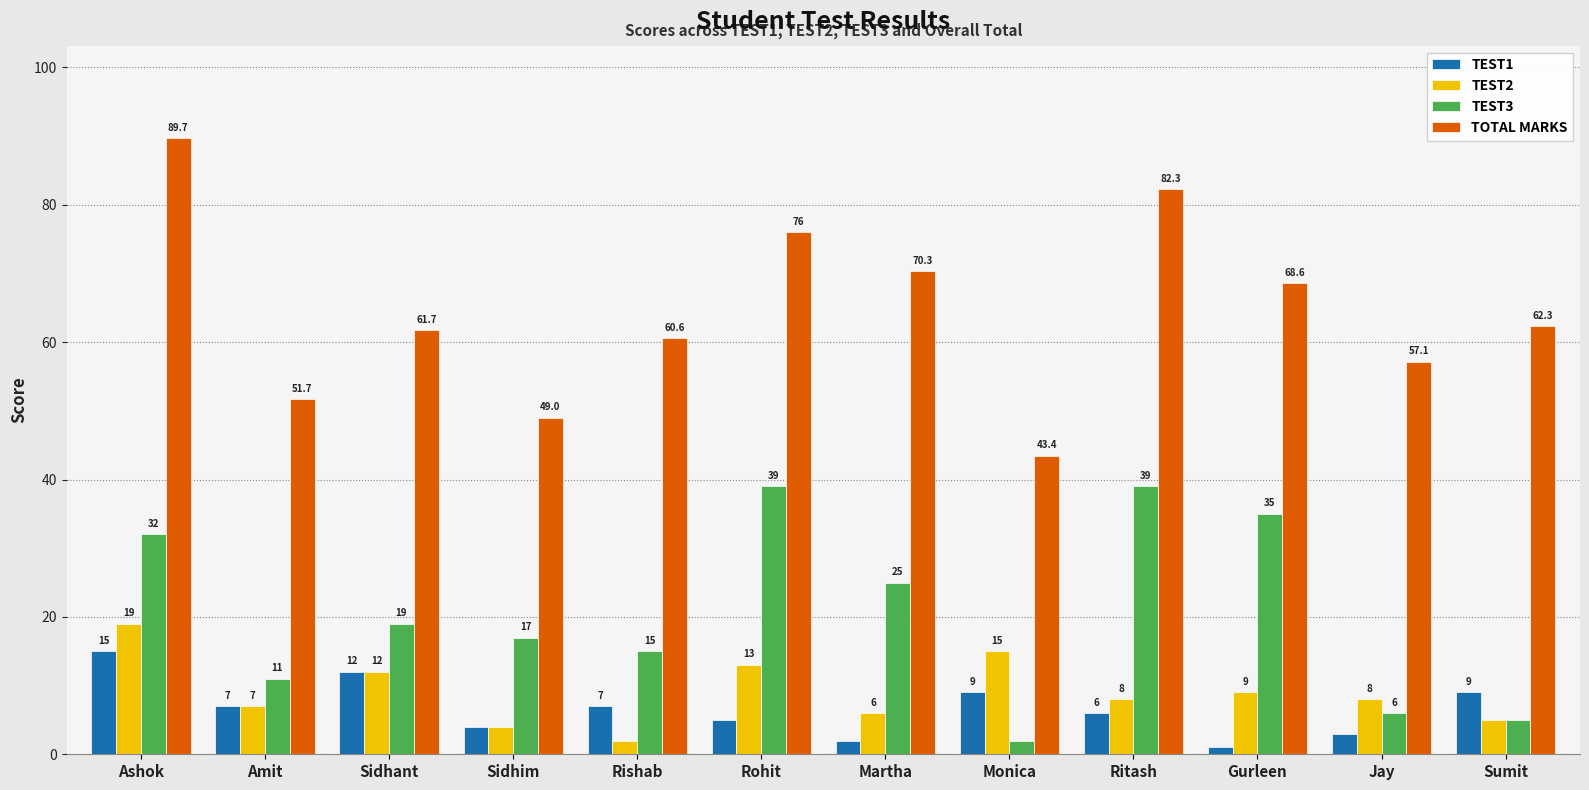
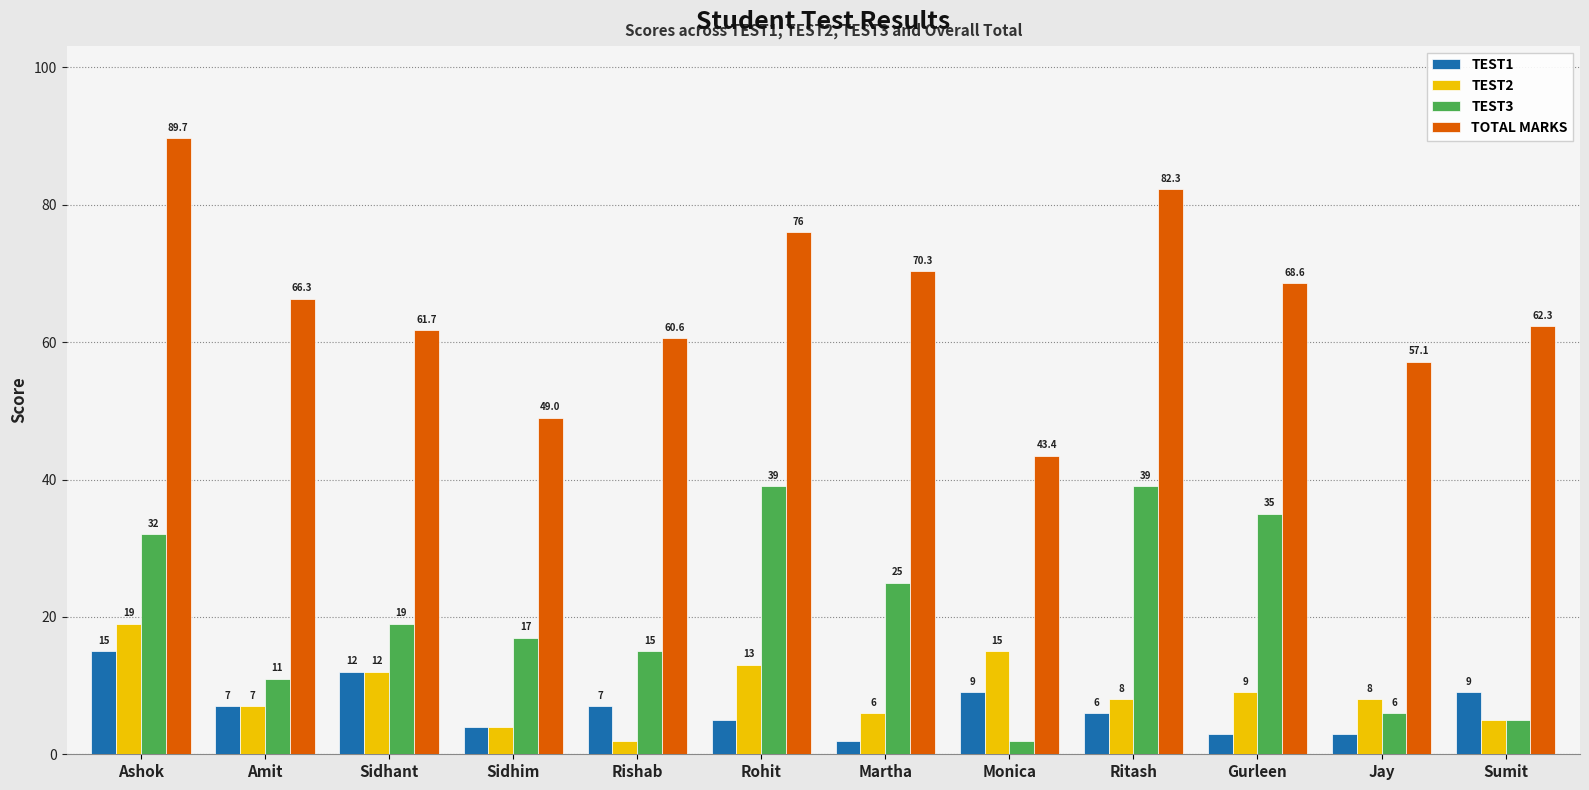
TOTAL MARKS, Amit: 51.7 -> 66.3
TEST1, Gurleen: 1 -> 3
